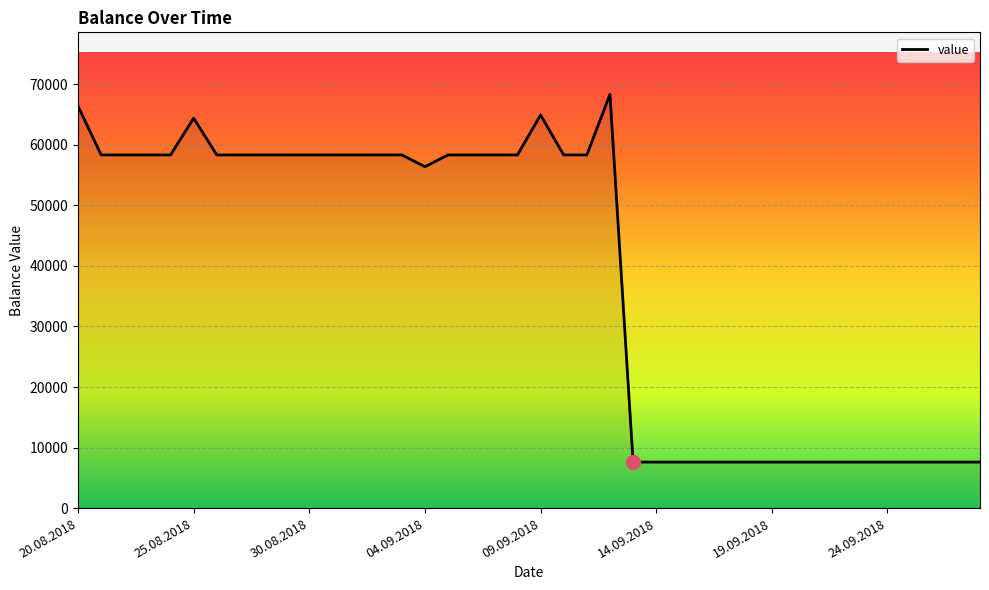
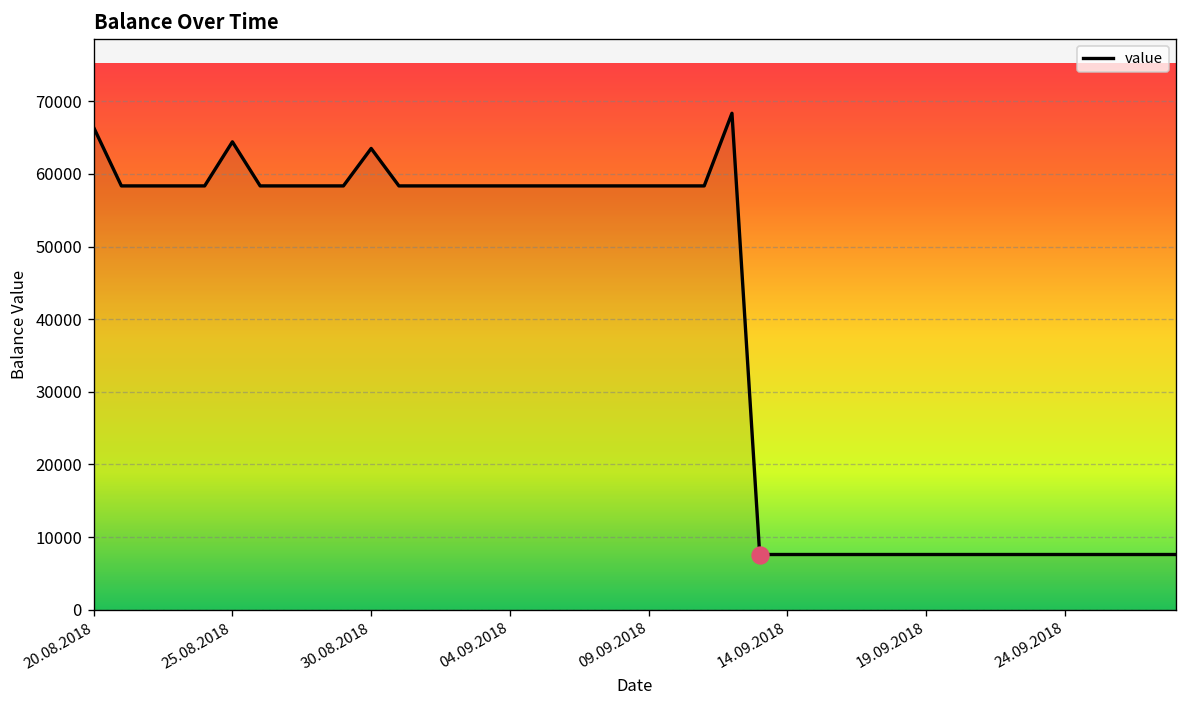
value, 30.08.2018: 58000 -> 64000
value, 04.09.2018: 56000 -> 58000
value, 09.09.2018: 65000 -> 58000
